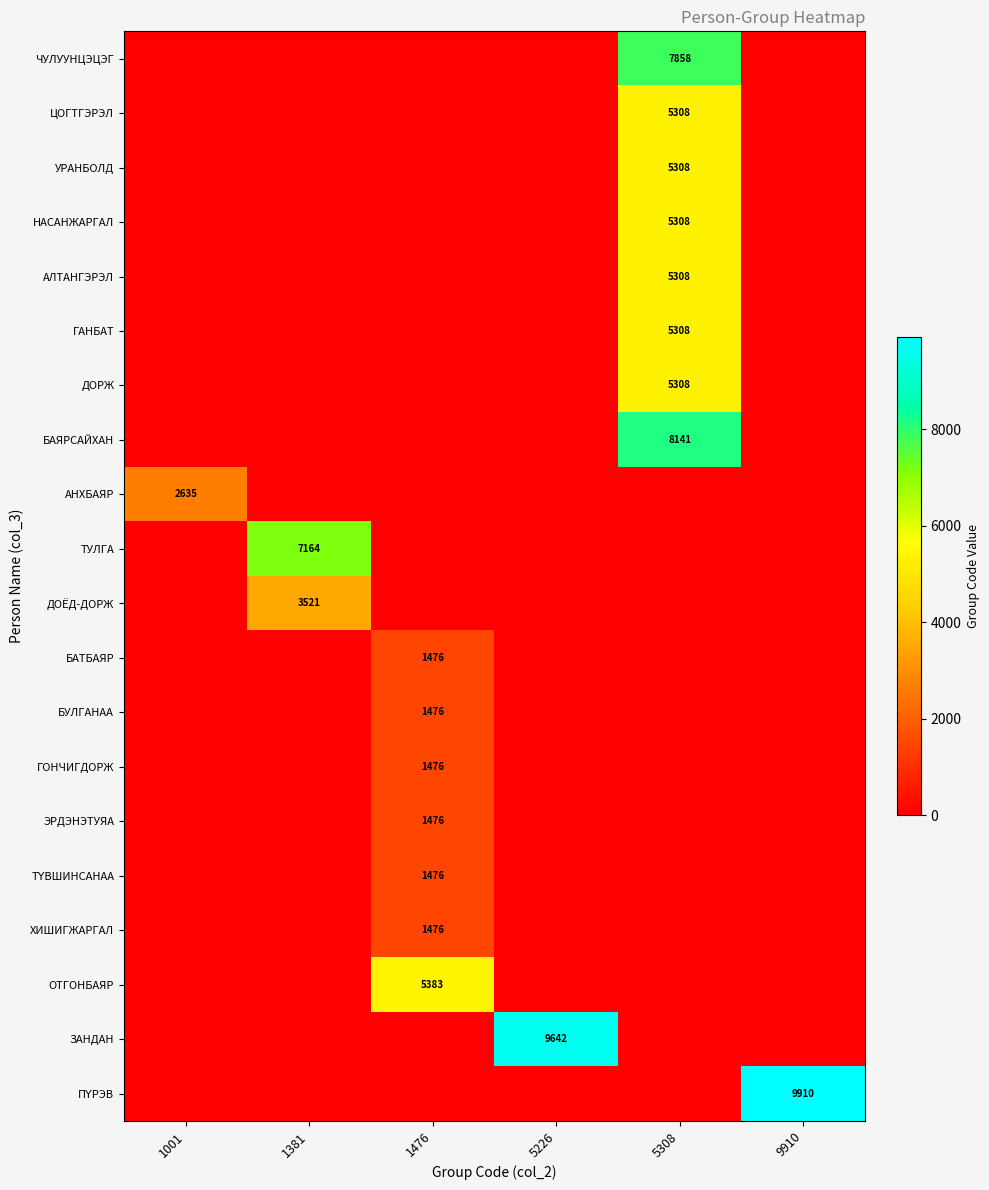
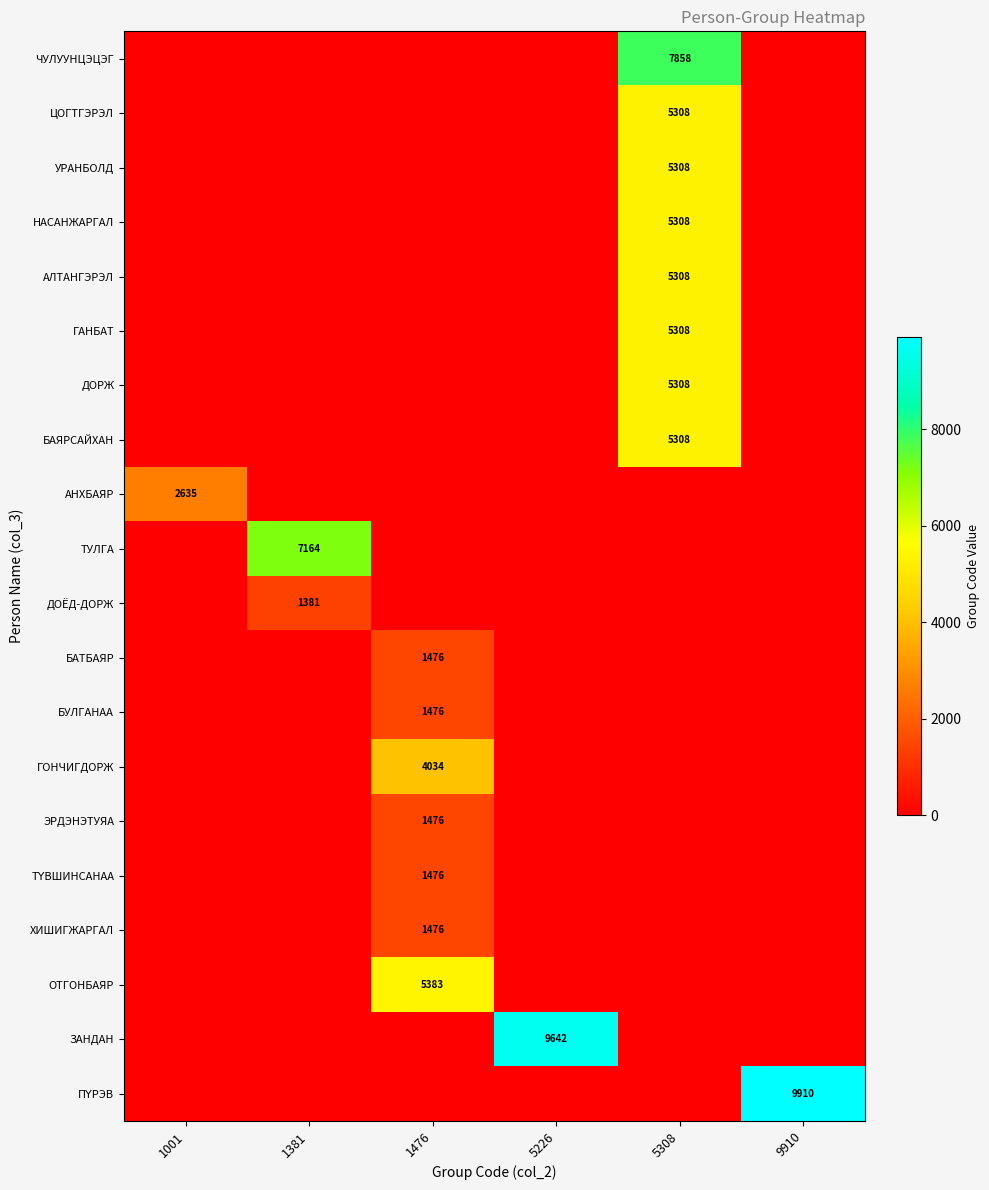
БАЯРСАЙХАН, 5308: 8141 -> 5308
ДОЁД-ДОРЖ, 1381: 3521 -> 1381
ГОНЧИГДОРЖ, 1476: 1476 -> 4034
